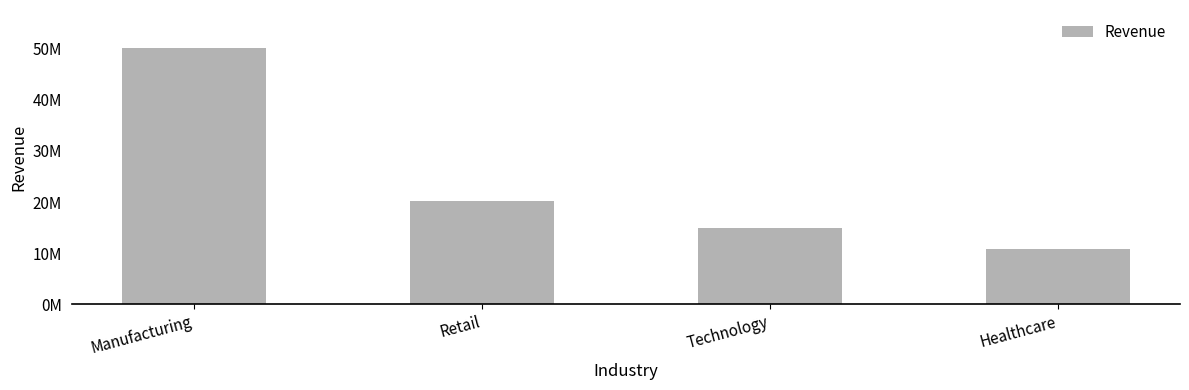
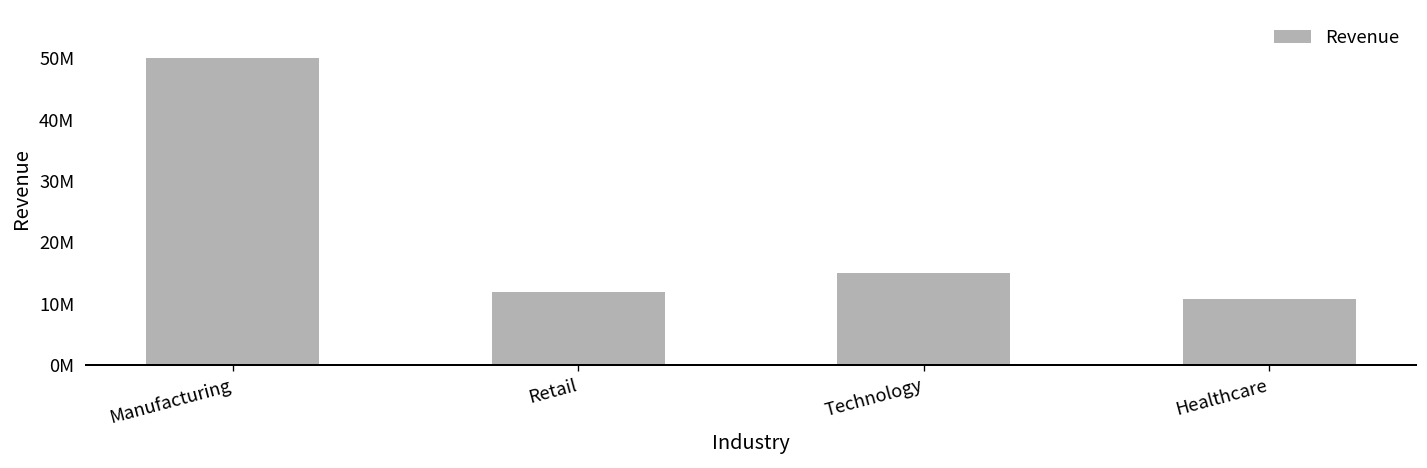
Retail: 20000000 -> 12000000
